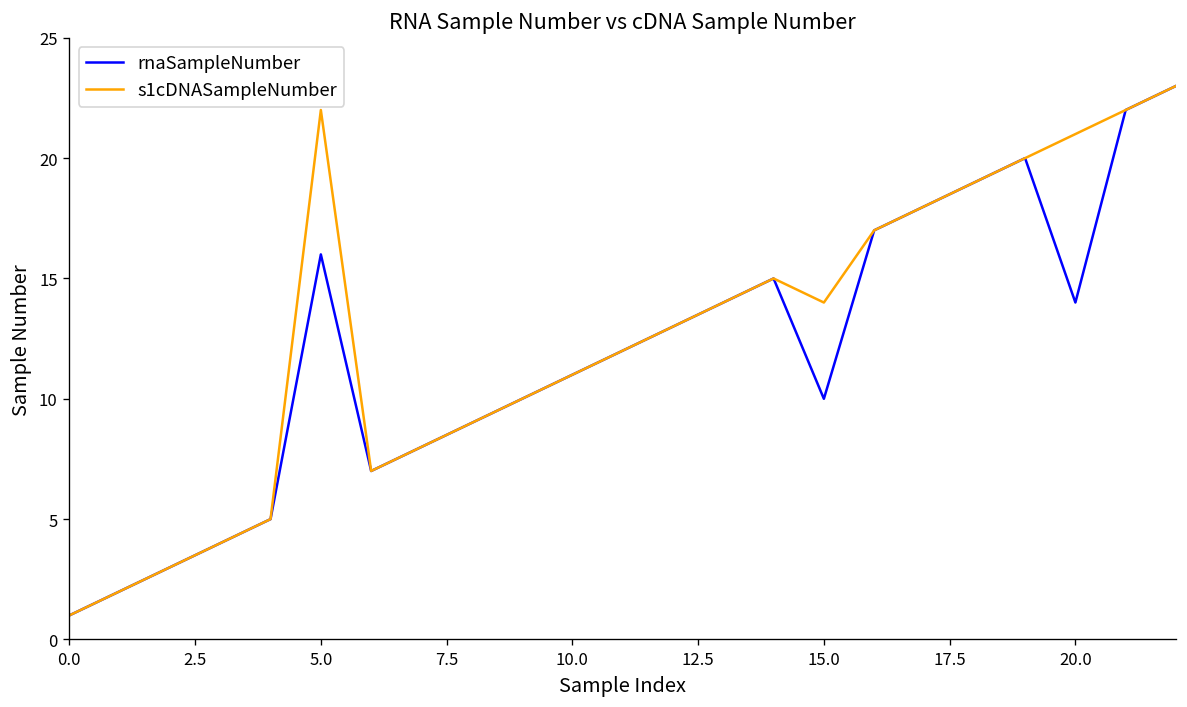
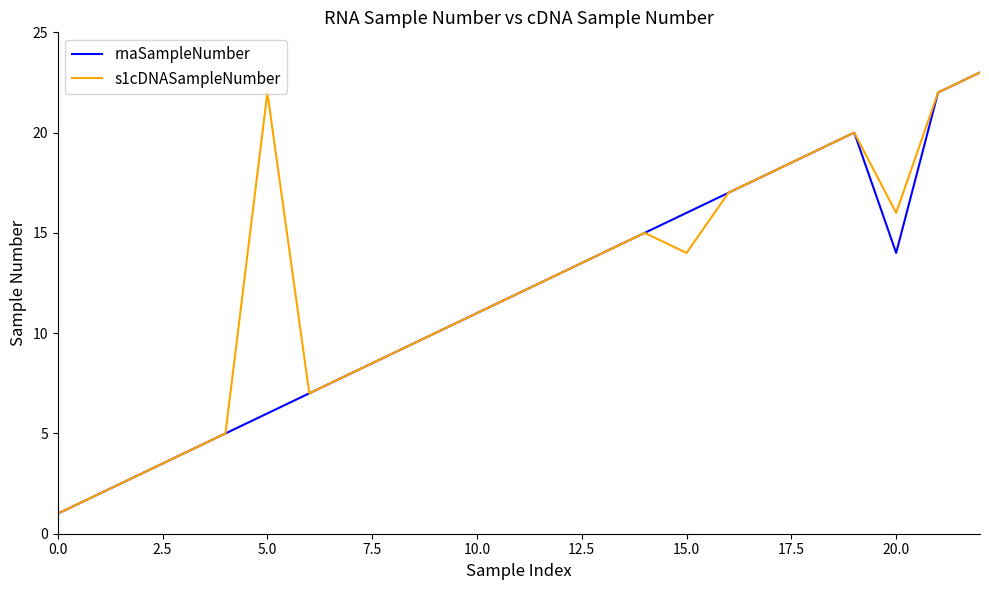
rnaSampleNumber, 5.0: 16 -> 6
rnaSampleNumber, 15.0: 10 -> 16
s1cDNASampleNumber, 20.0: 21 -> 16
